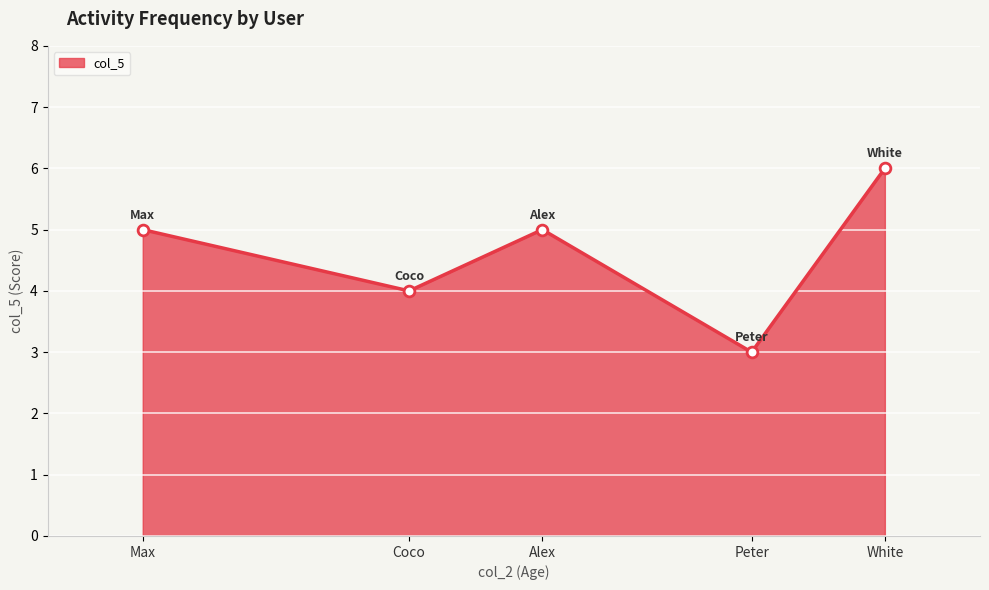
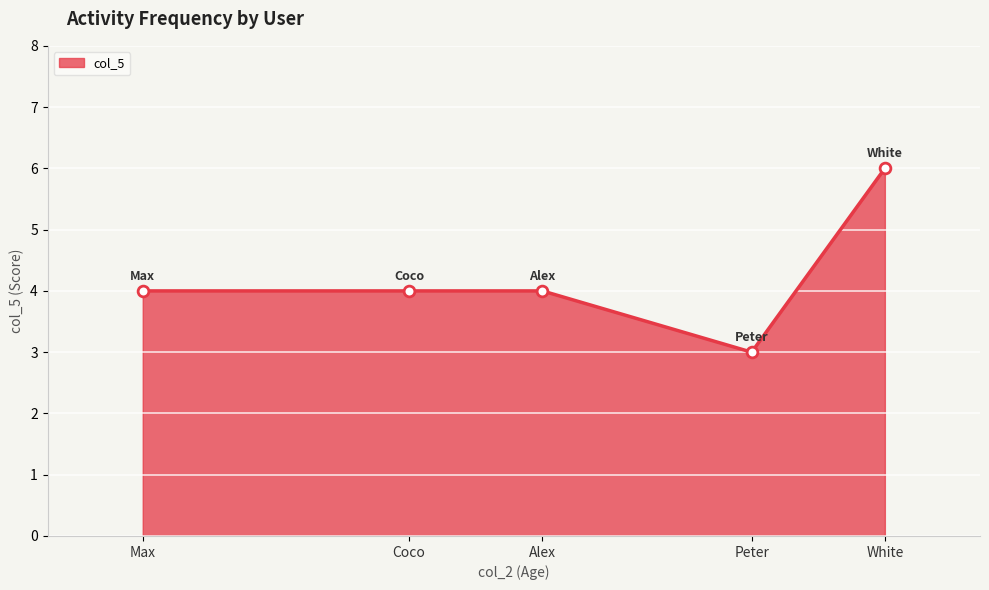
col_5, Max: 5 -> 4
col_5, Alex: 5 -> 4
